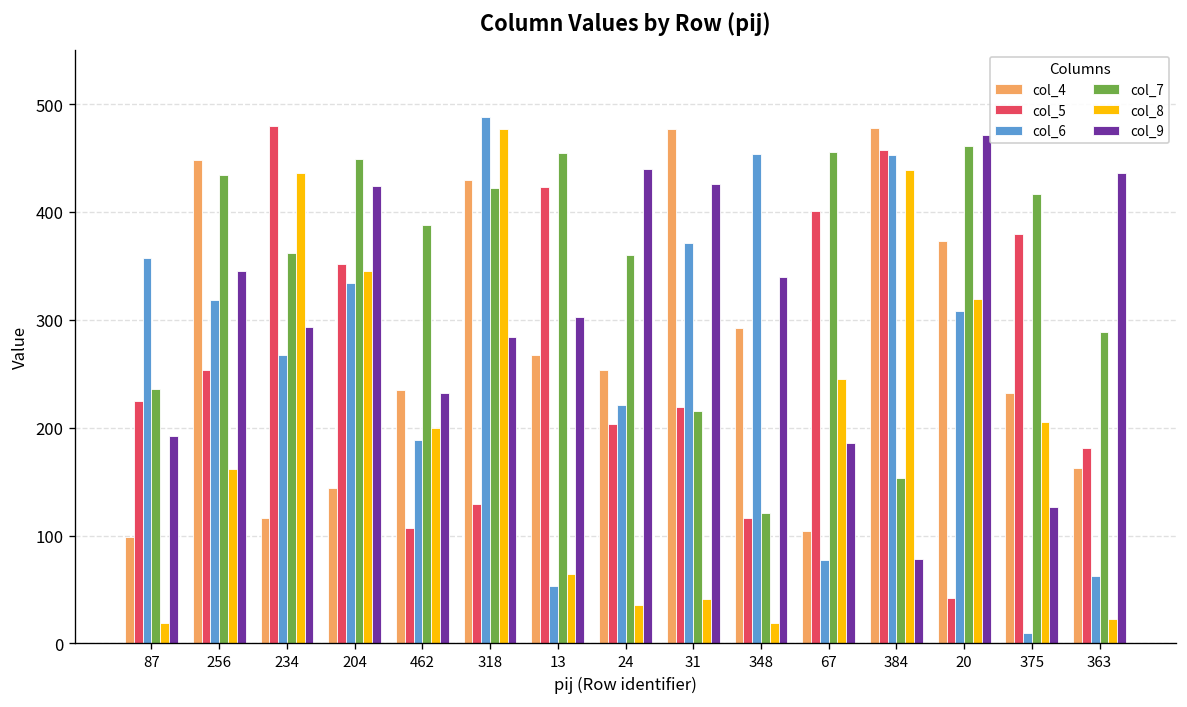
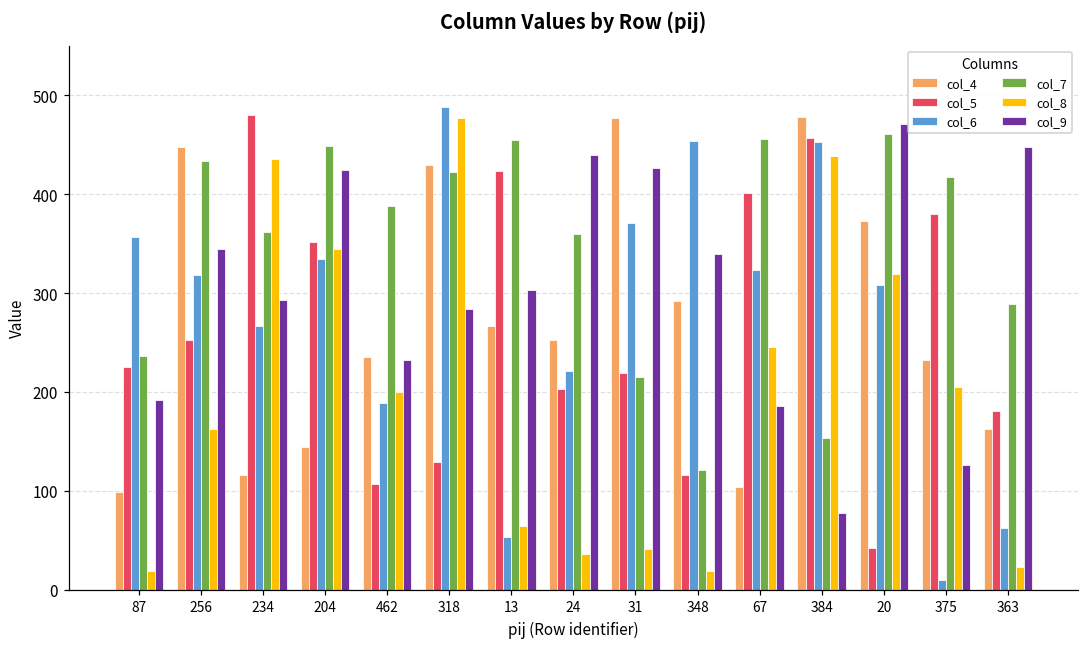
col_6, 67: 80 -> 320
col_9, 363: 440 -> 450
